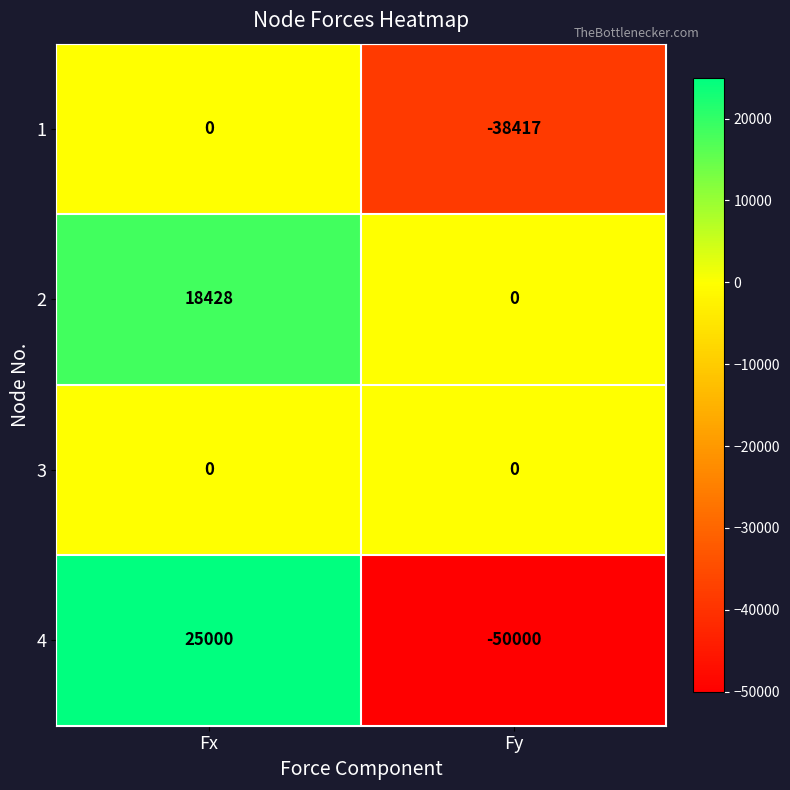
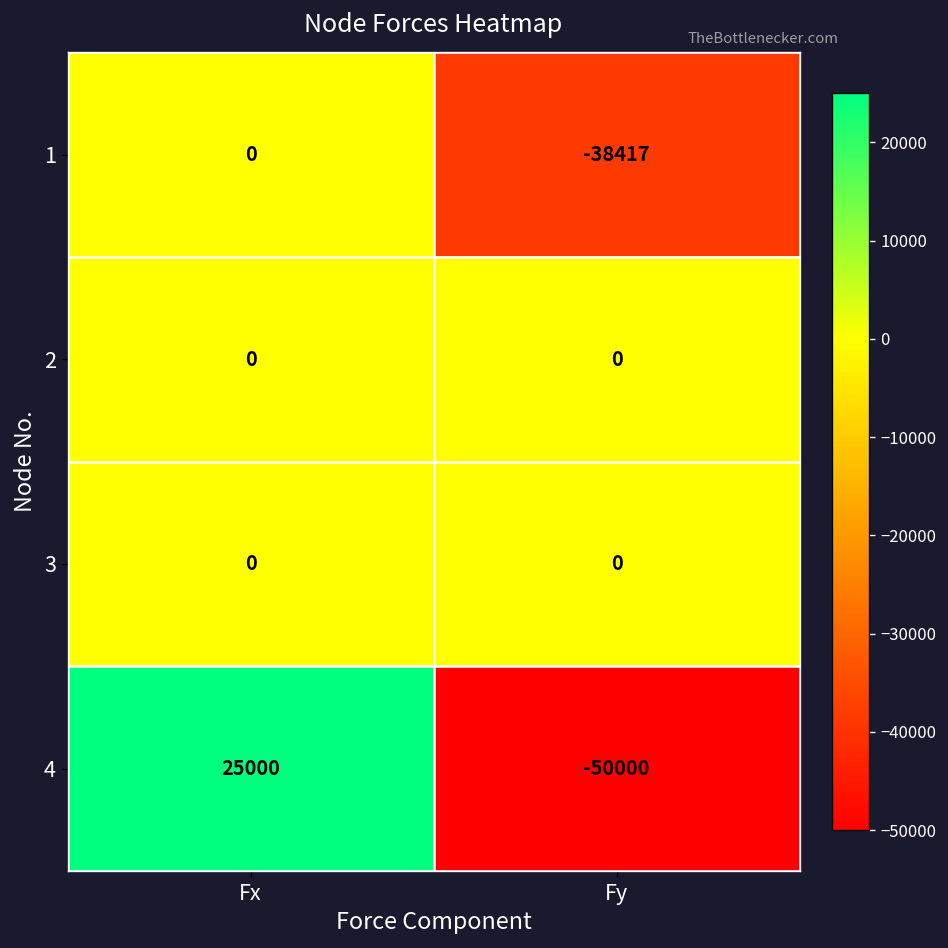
2, Fx: 18428 -> 0
